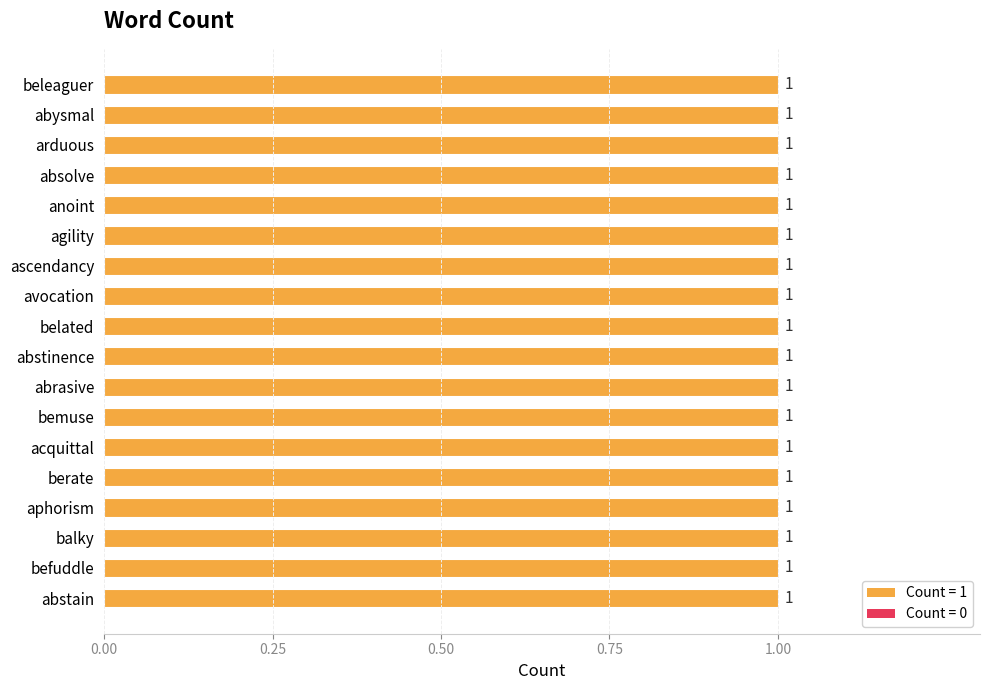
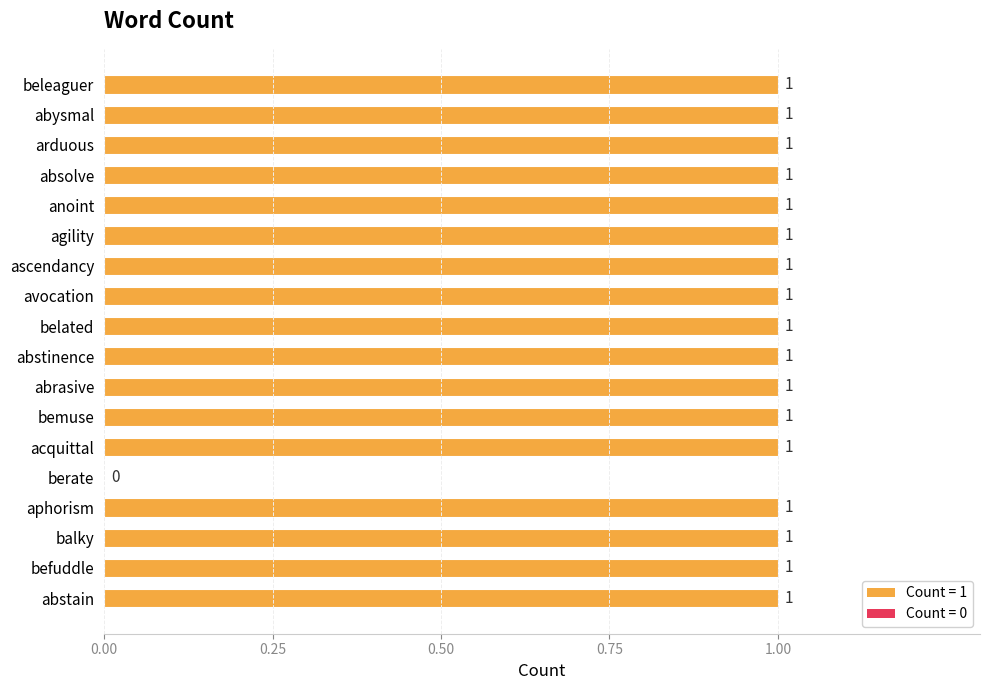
berate: 1 -> 0
